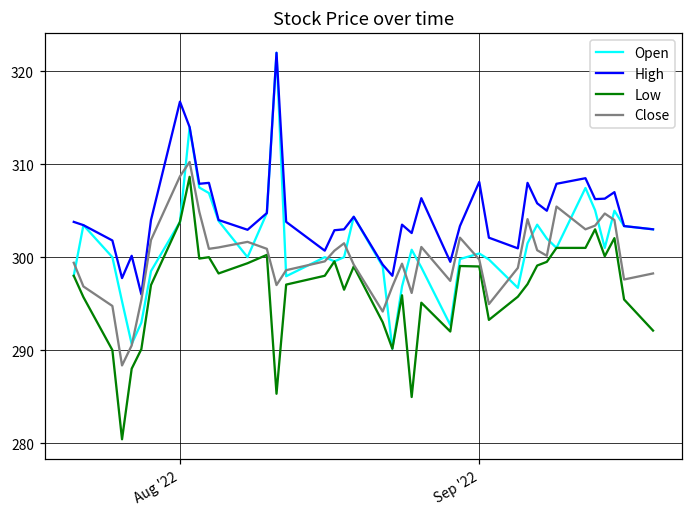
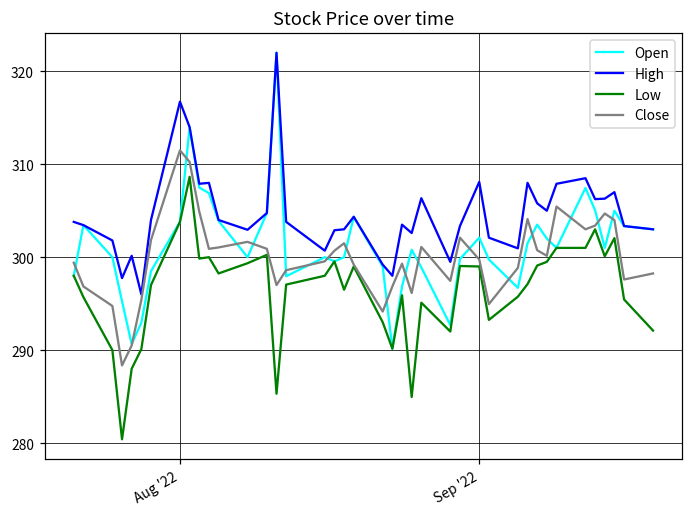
Close, Aug '22: 309 -> 312
Open, Sep '22: 300 -> 302
